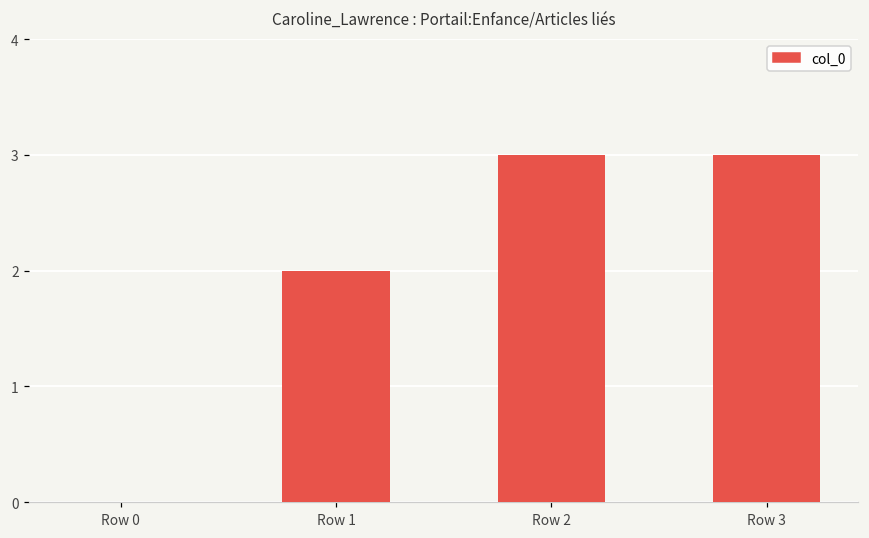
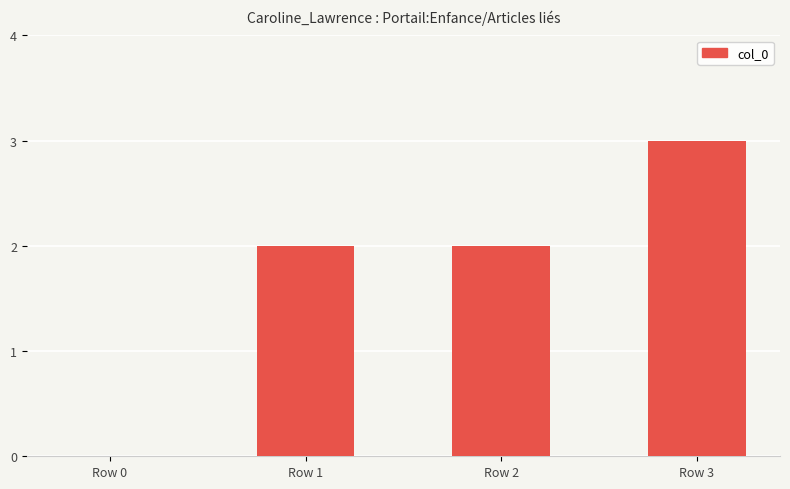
Row 2: 3 -> 2
